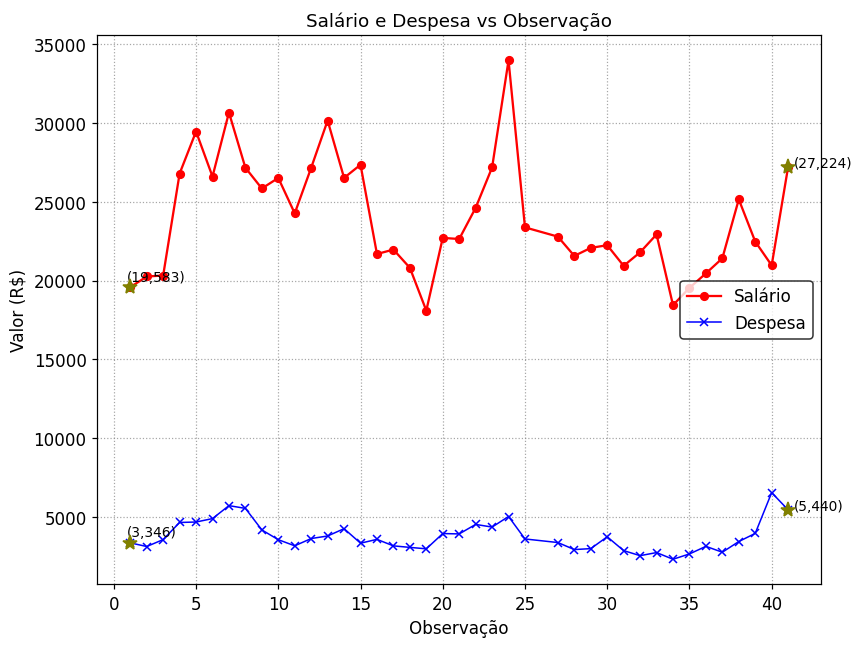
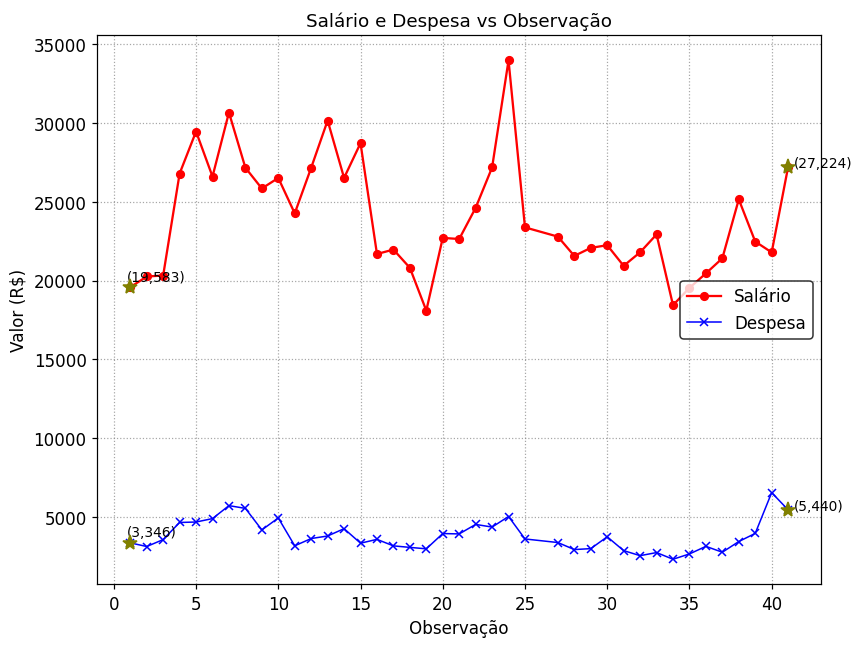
Despesa, 10: 3500 -> 4900
Salário, 15: 27400 -> 28700
Salário, 40: 21000 -> 21800
